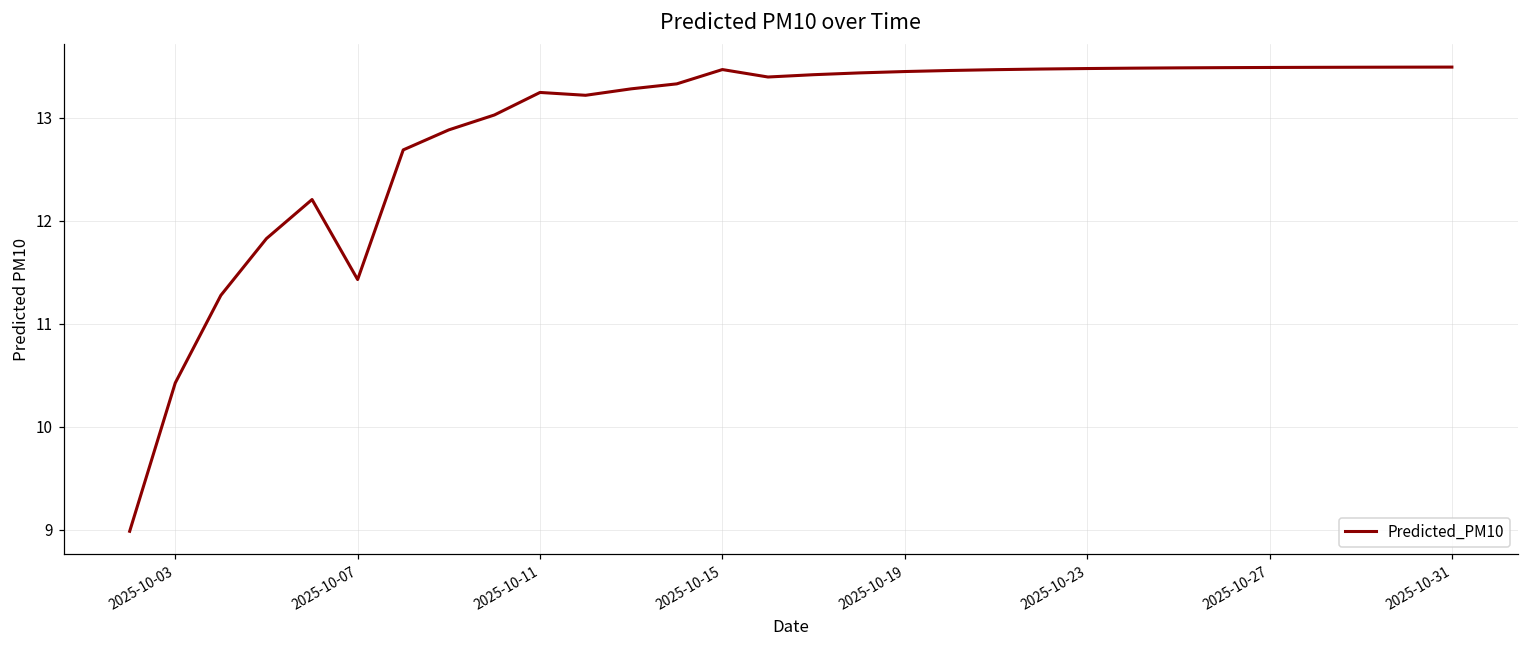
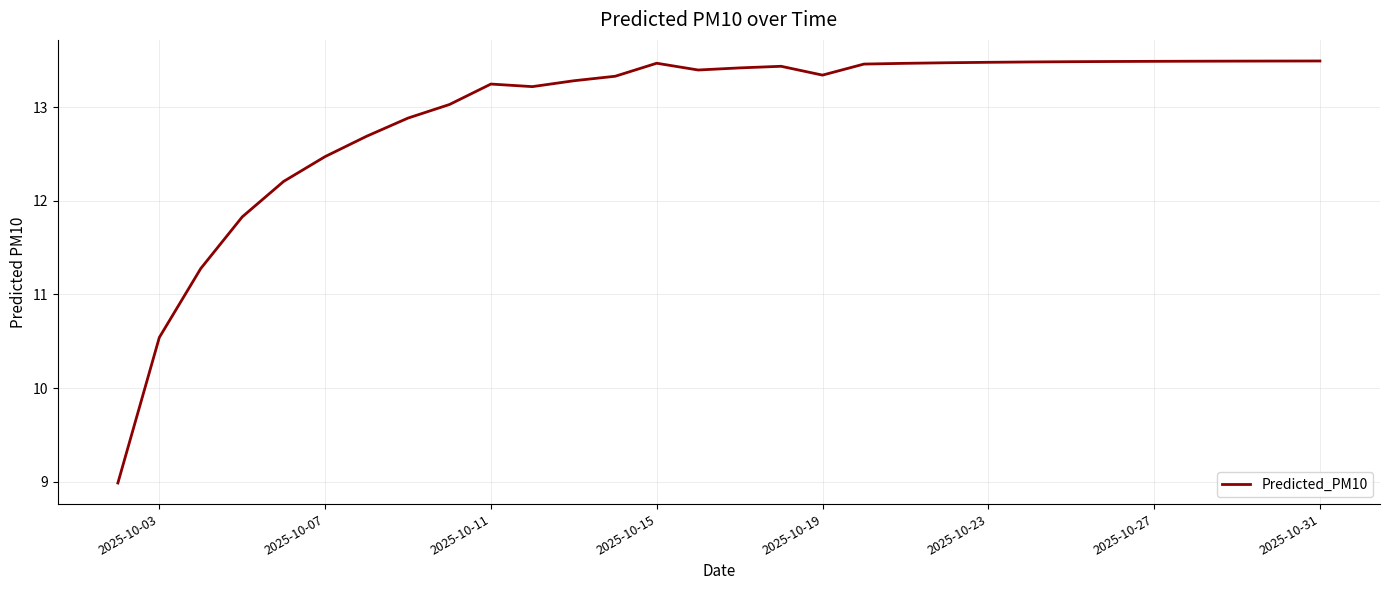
2025-10-03: 10.4 -> 10.5
2025-10-07: 11.4 -> 12.5
2025-10-19: 13.4 -> 13.3
